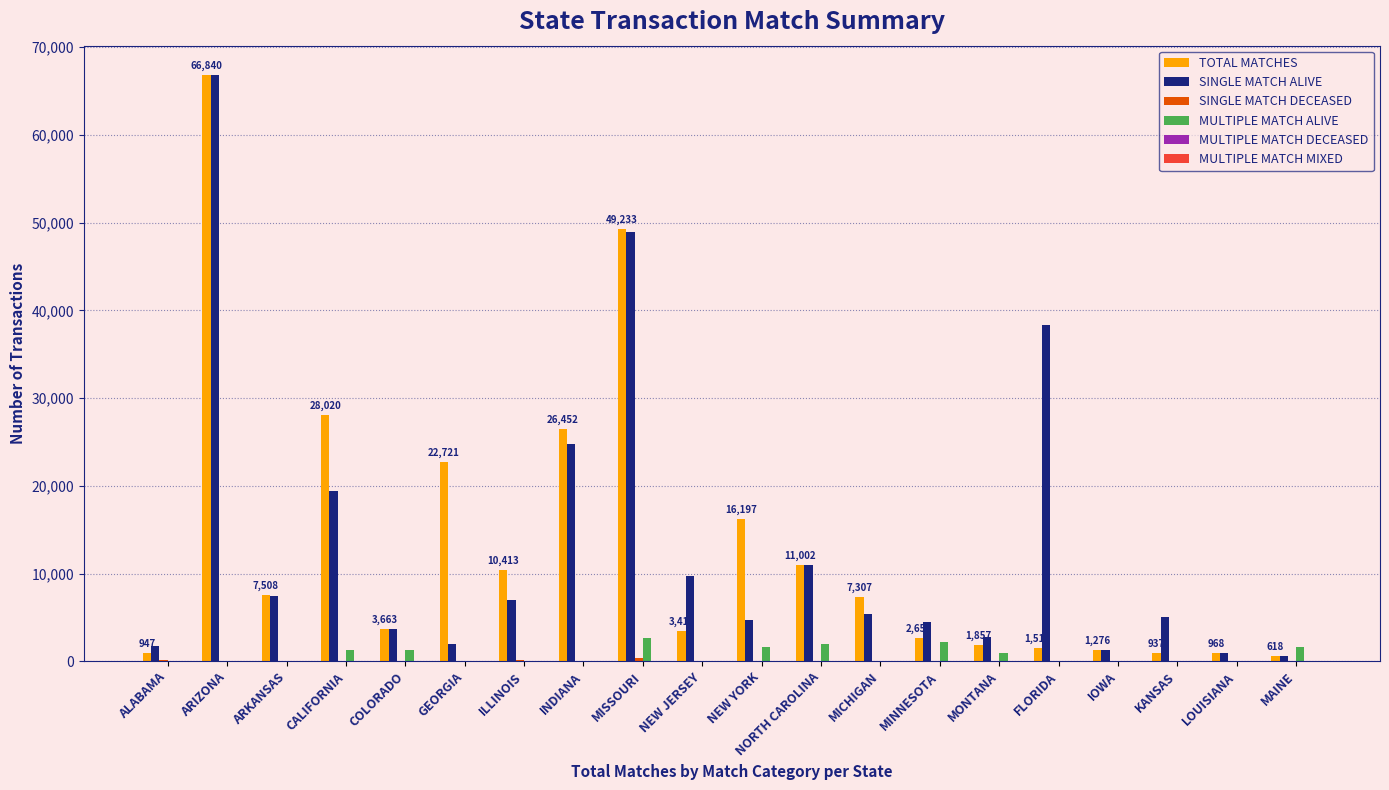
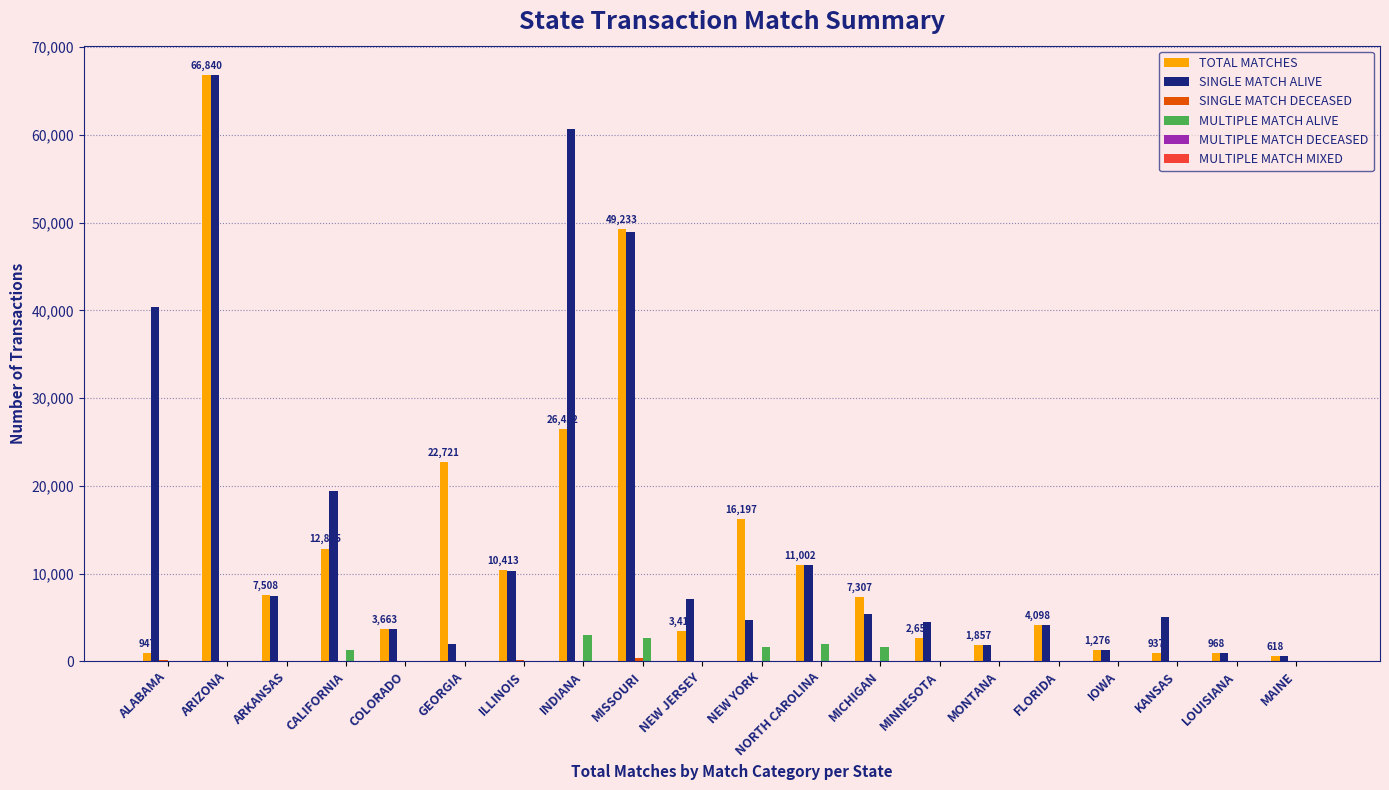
SINGLE MATCH ALIVE, ALABAMA: 2,000 -> 40,000
TOTAL MATCHES, CALIFORNIA: 28,020 -> 12,845
MULTIPLE MATCH ALIVE, COLORADO: 1,000 -> 0
SINGLE MATCH ALIVE, ILLINOIS: 7,000 -> 10,000
SINGLE MATCH ALIVE, INDIANA: 25,000 -> 61,000
MULTIPLE MATCH ALIVE, INDIANA: 0 -> 3,000
SINGLE MATCH ALIVE, NEW JERSEY: 10,000 -> 7,000
MULTIPLE MATCH ALIVE, MICHIGAN: 0 -> 2,000
MULTIPLE MATCH ALIVE, MINNESOTA: 2,000 -> 0
SINGLE MATCH ALIVE, MONTANA: 3,000 -> 2,000
MULTIPLE MATCH ALIVE, MONTANA: 1,000 -> 0
TOTAL MATCHES, FLORIDA: 1,512 -> 4,098
SINGLE MATCH ALIVE, FLORIDA: 38,000 -> 4,000
MULTIPLE MATCH ALIVE, MAINE: 2,000 -> 0
